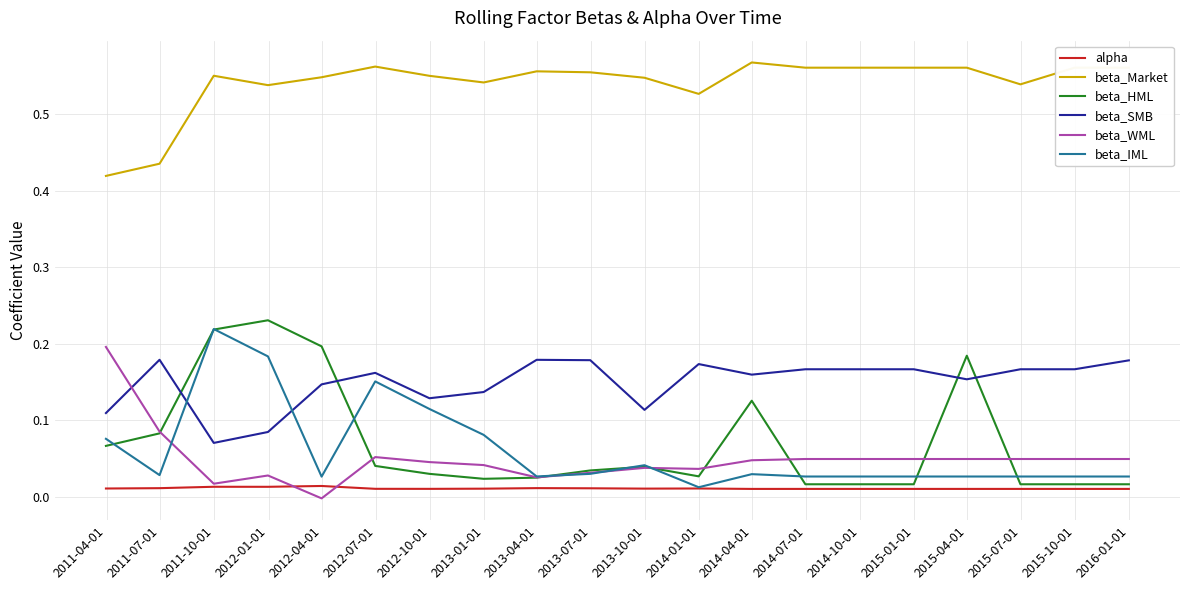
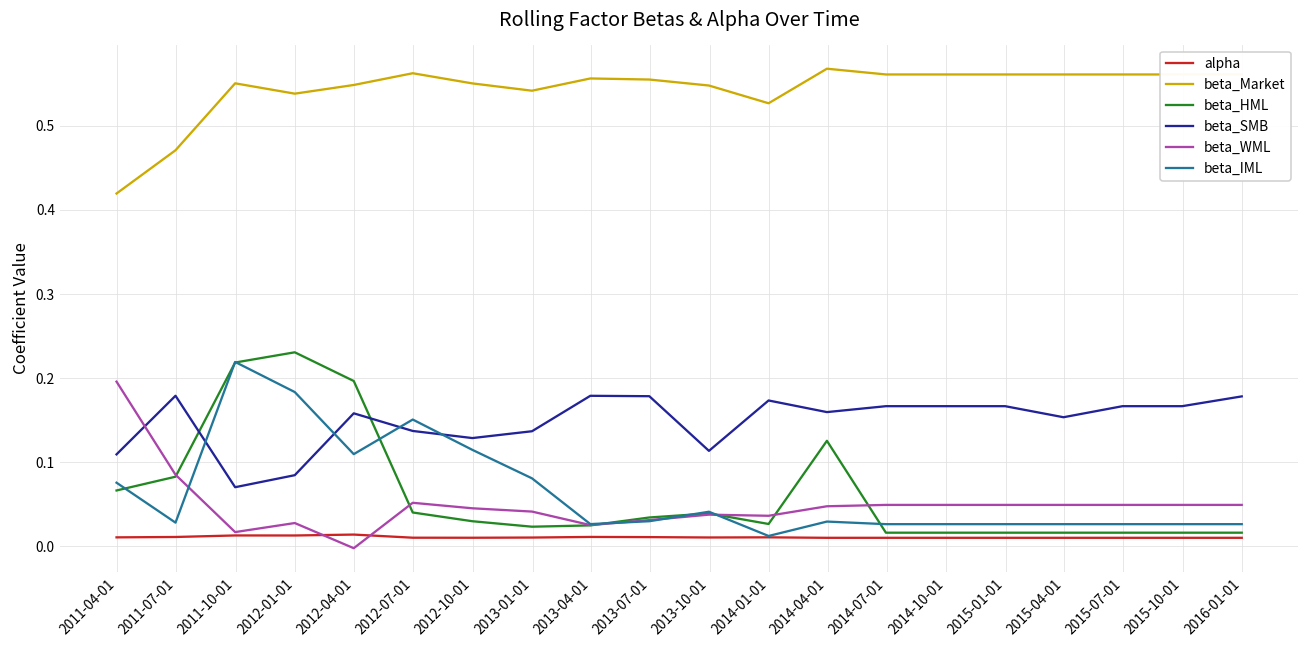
beta_Market, 2011-07-01: 0.44 -> 0.47
beta_SMB, 2012-04-01: 0.15 -> 0.16
beta_IML, 2012-04-01: 0.03 -> 0.11
beta_SMB, 2012-07-01: 0.16 -> 0.14
beta_HML, 2015-04-01: 0.18 -> 0.02
beta_Market, 2015-07-01: 0.54 -> 0.56
